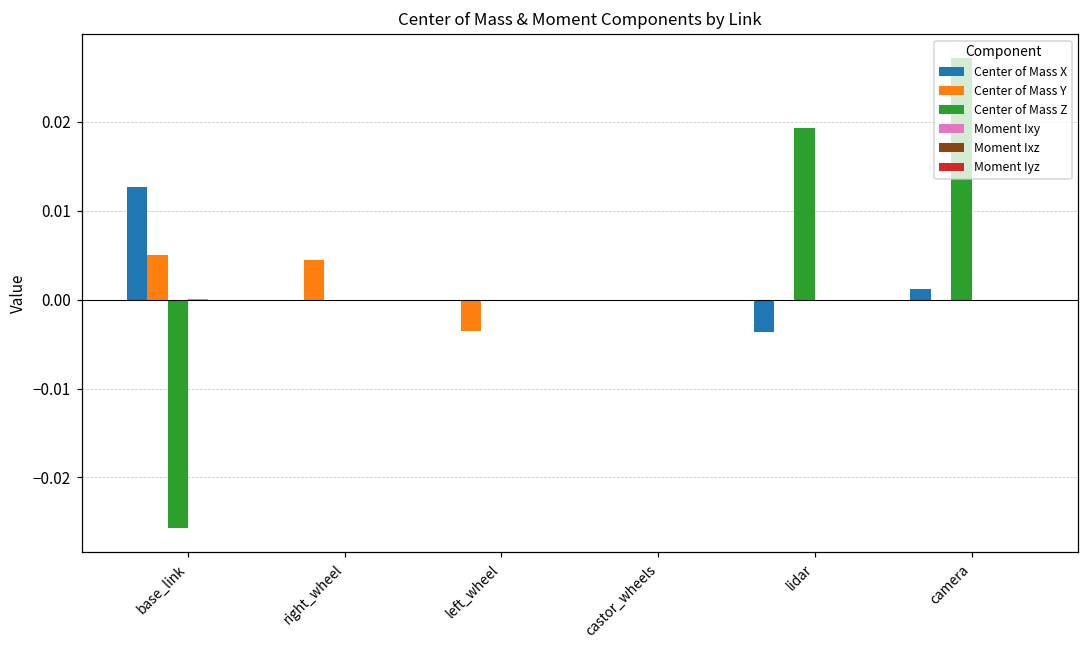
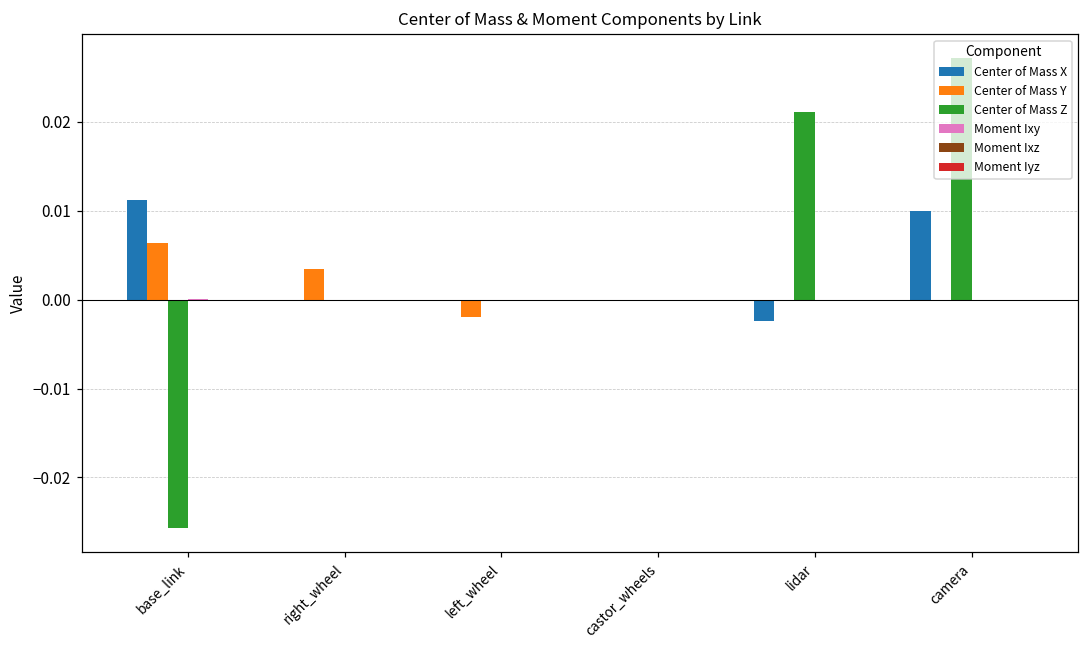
Center of Mass X, base_link: 0.013 -> 0.011
Center of Mass Y, base_link: 0.005 -> 0.006
Center of Mass Y, right_wheel: 0.005 -> 0.004
Center of Mass Y, left_wheel: -0.004 -> -0.002
Center of Mass X, lidar: -0.004 -> -0.002
Center of Mass Z, lidar: 0.019 -> 0.021
Center of Mass X, camera: 0.001 -> 0.010
